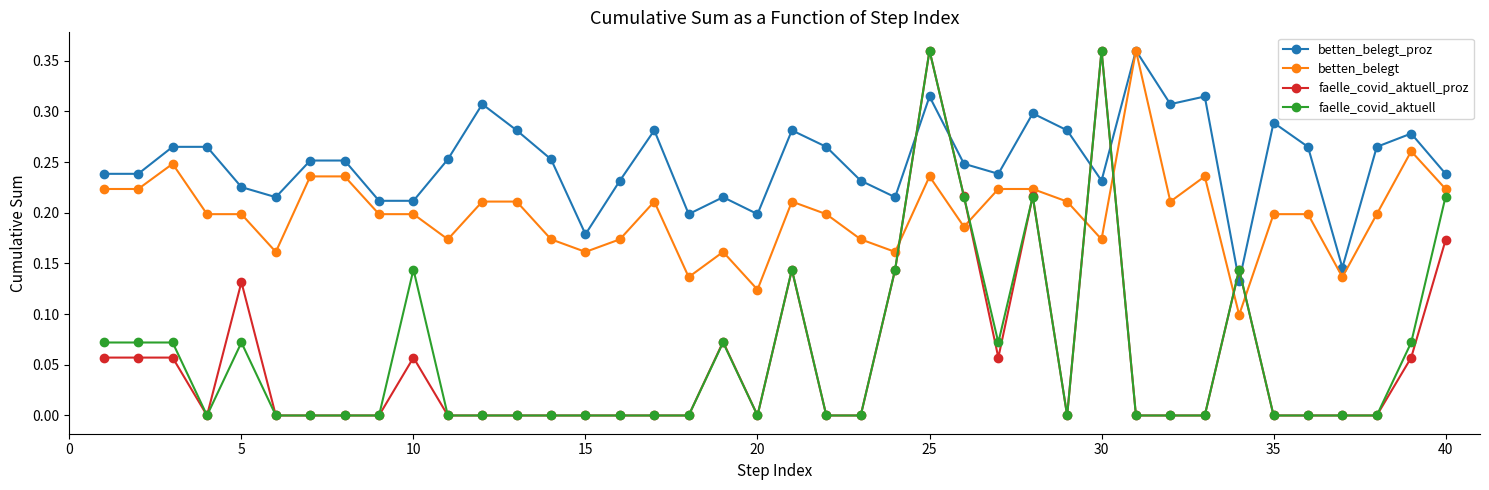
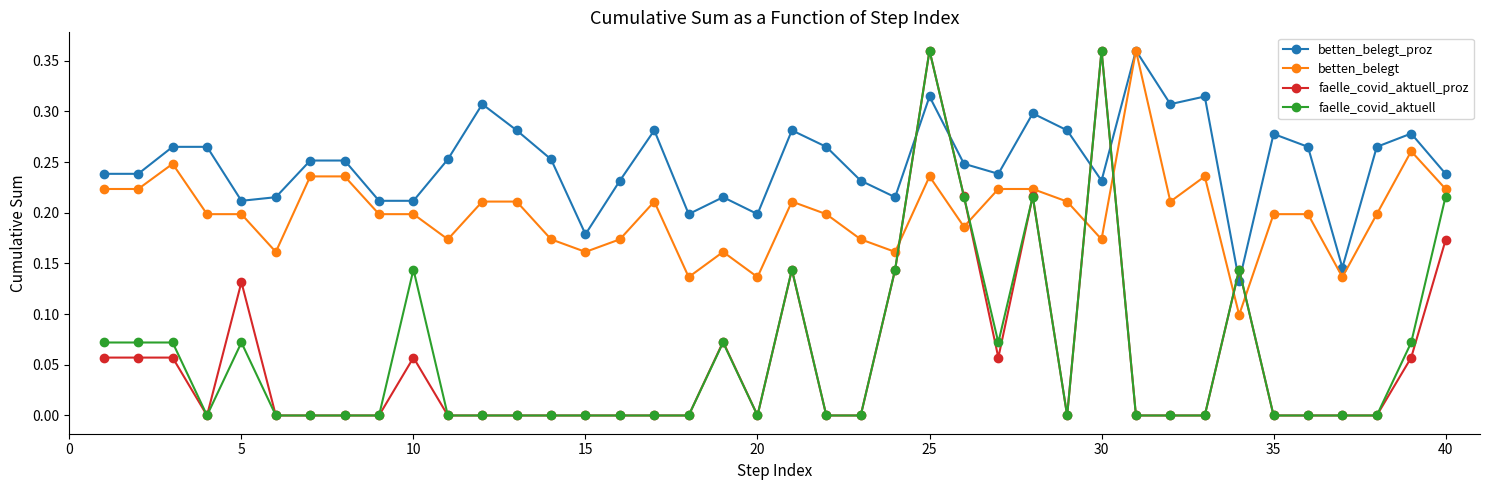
betten_belegt_proz, 5: 0.225 -> 0.212
betten_belegt, 20: 0.124 -> 0.137
betten_belegt_proz, 35: 0.289 -> 0.278
